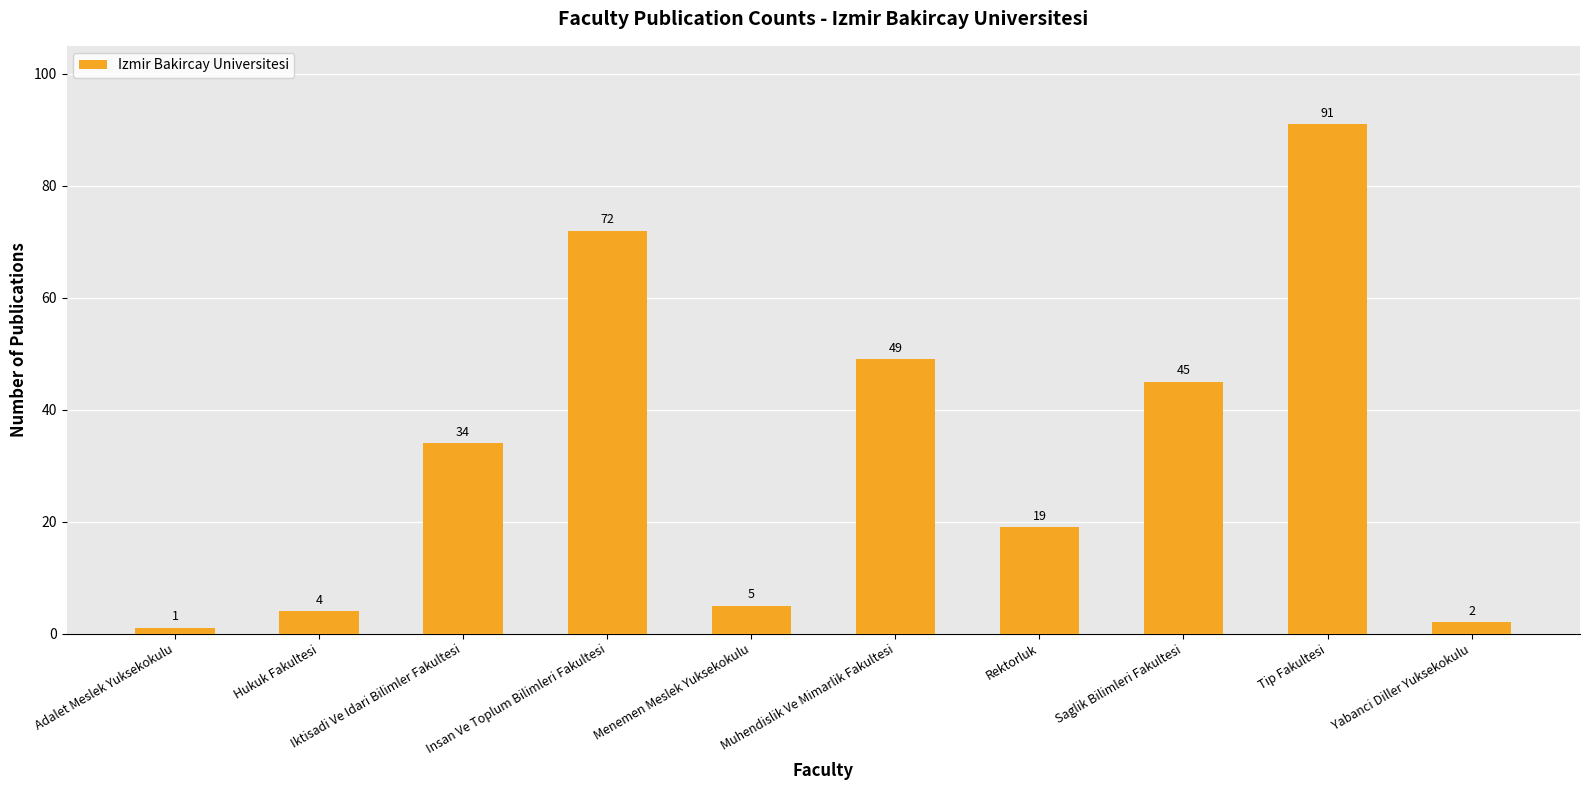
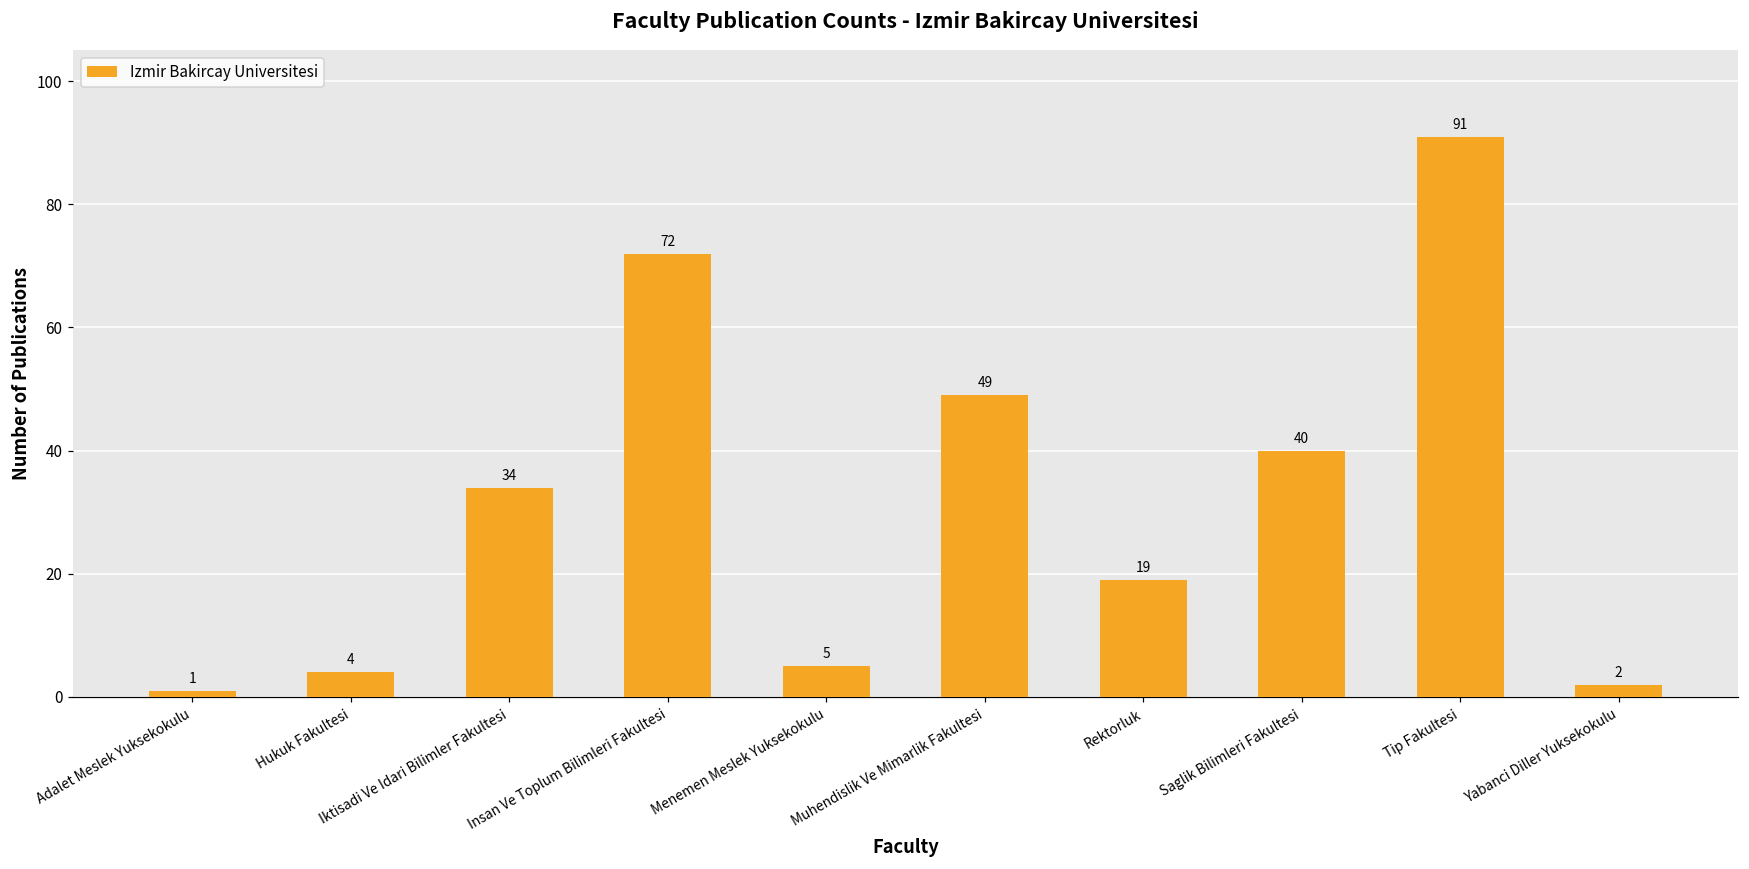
Saglik Bilimleri Fakultesi: 45 -> 40
